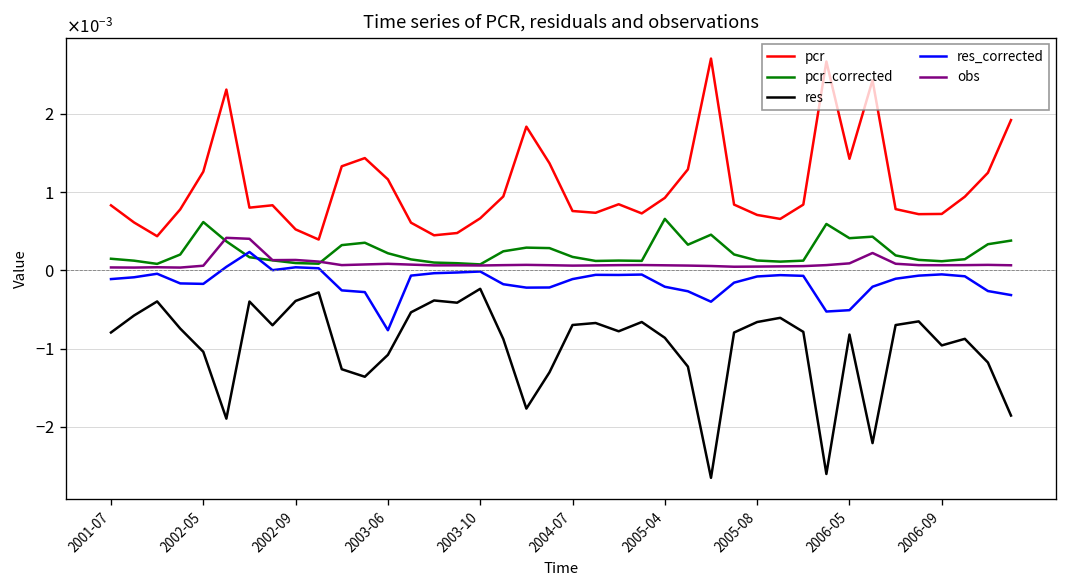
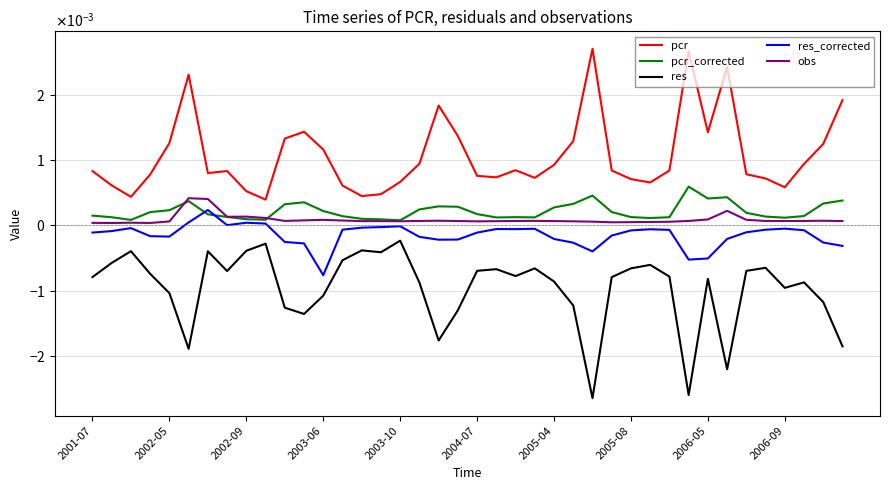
pcr_corrected, 2002-05: 0.0006 -> 0.0002
pcr_corrected, 2005-04: 0.0007 -> 0.0003
pcr, 2006-09: 0.0007 -> 0.0006
